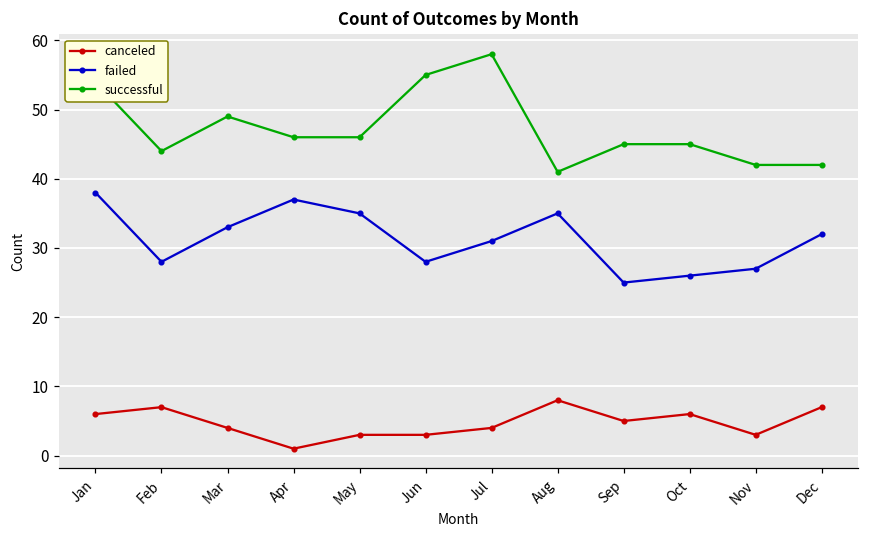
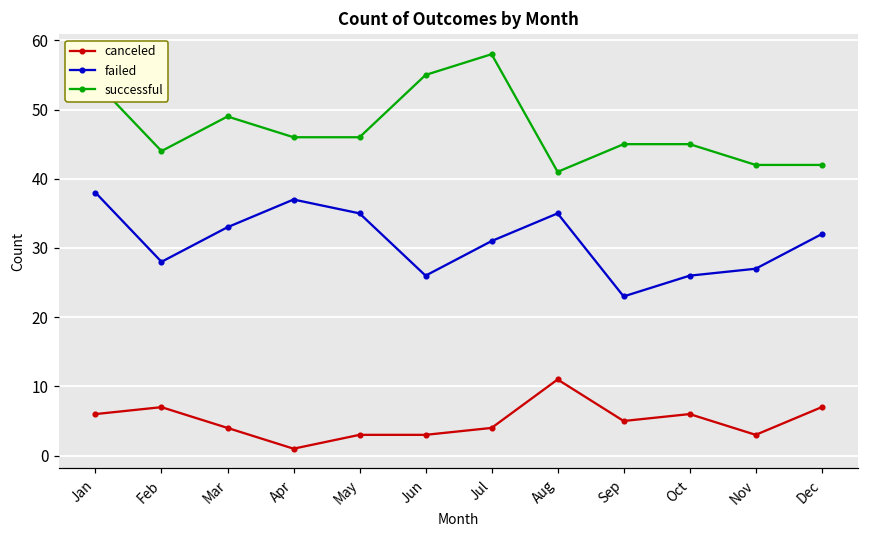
failed, Jun: 28 -> 26
canceled, Aug: 8 -> 11
failed, Sep: 25 -> 23
